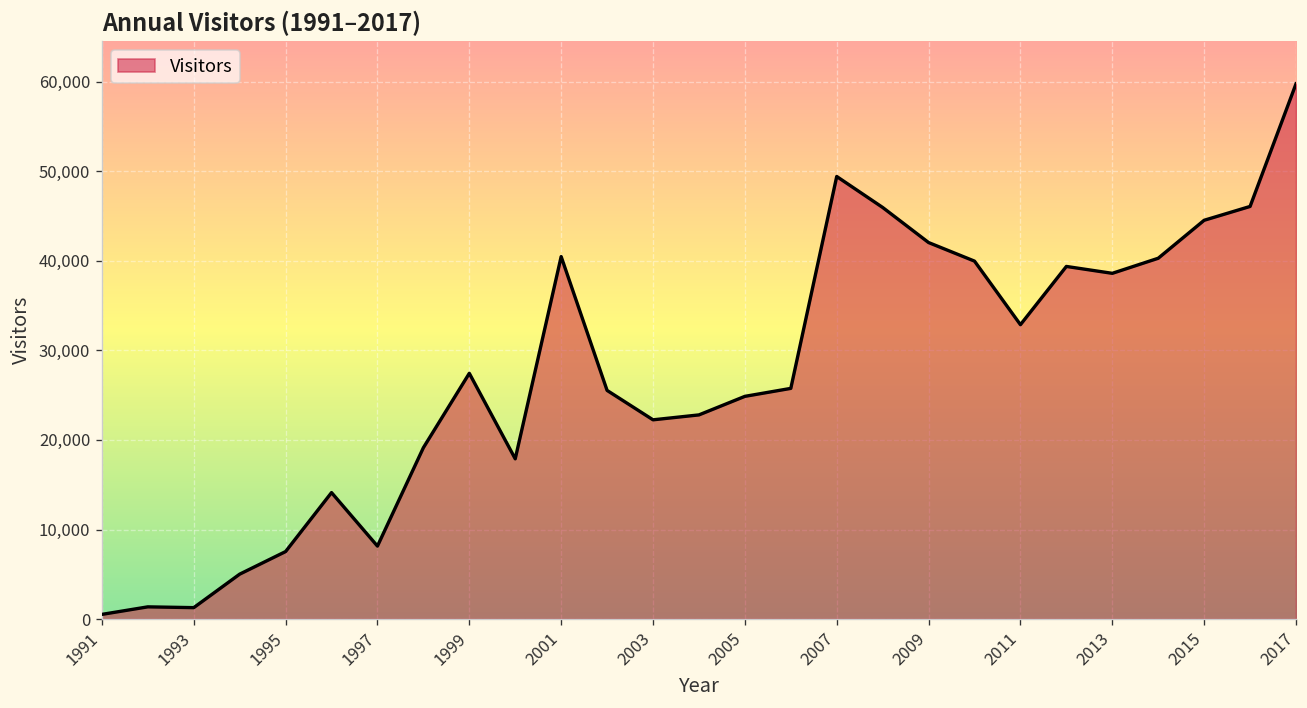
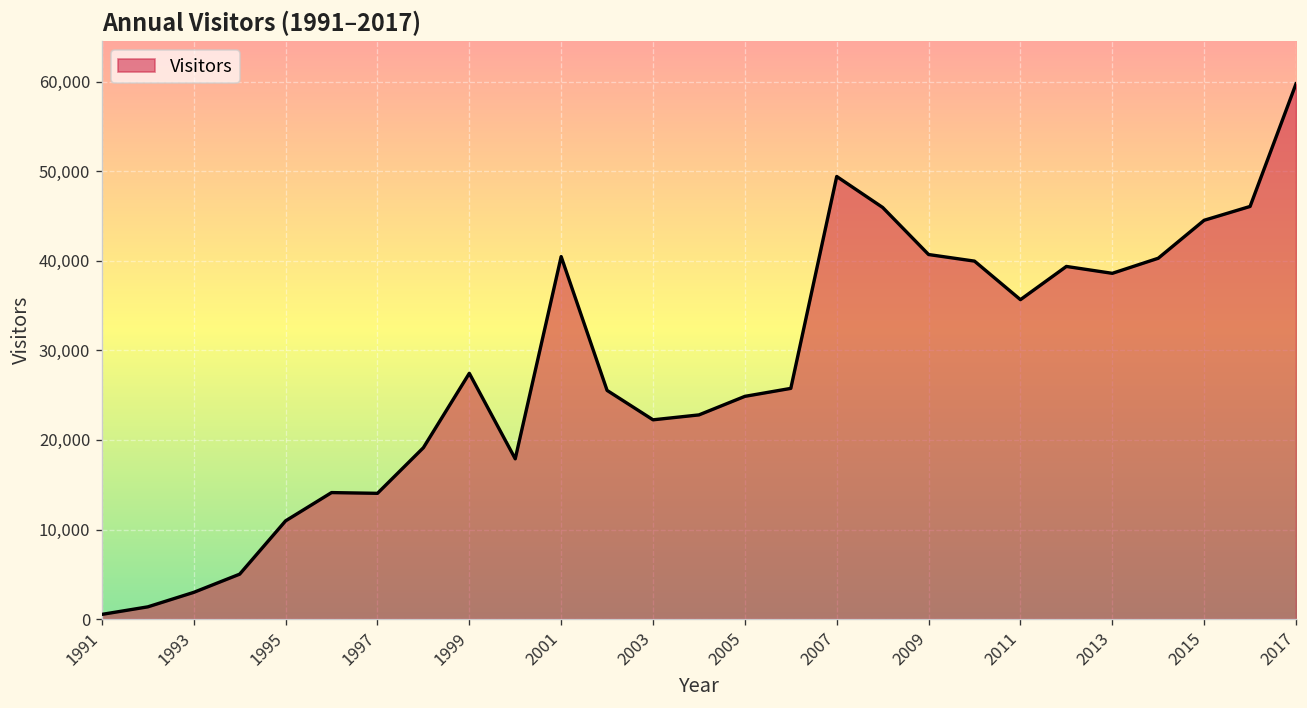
1993: 1,000 -> 3,000
1995: 8,000 -> 11,000
1997: 8,000 -> 14,000
2009: 42,000 -> 41,000
2011: 33,000 -> 36,000
